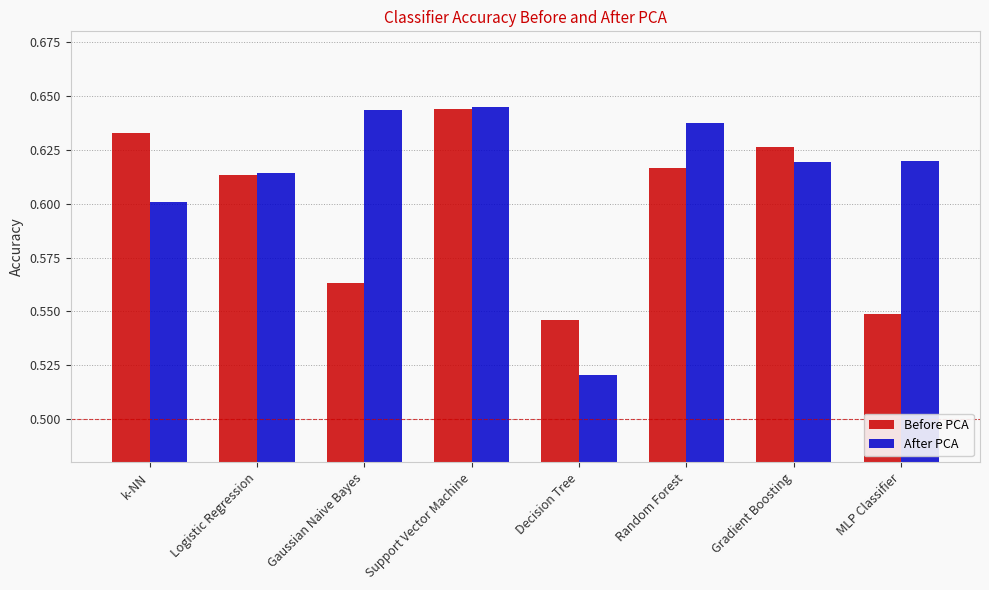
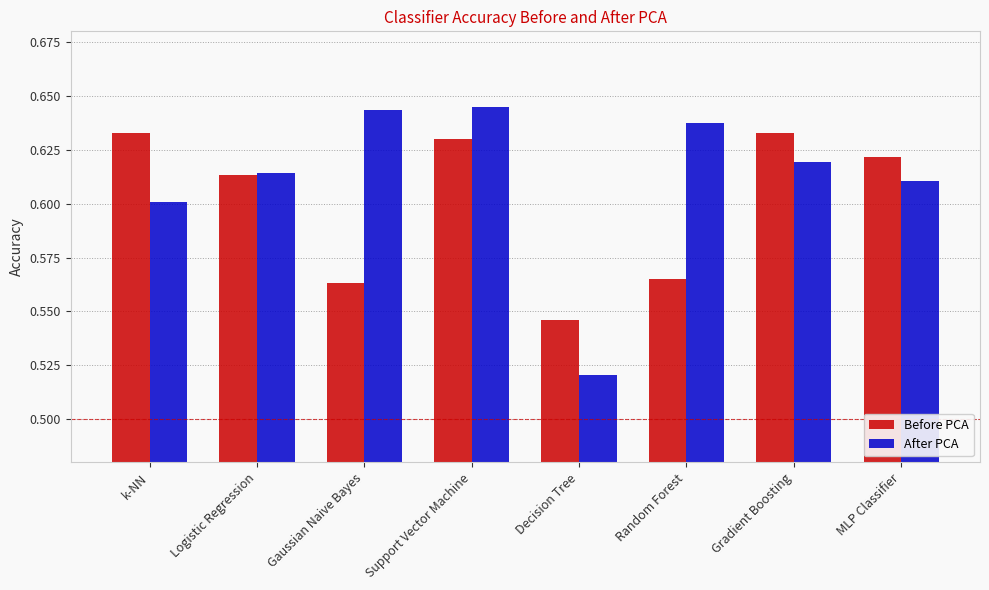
Before PCA, Support Vector Machine: 0.644 -> 0.630
Before PCA, Random Forest: 0.617 -> 0.565
Before PCA, Gradient Boosting: 0.627 -> 0.633
Before PCA, MLP Classifier: 0.549 -> 0.622
After PCA, MLP Classifier: 0.620 -> 0.610
